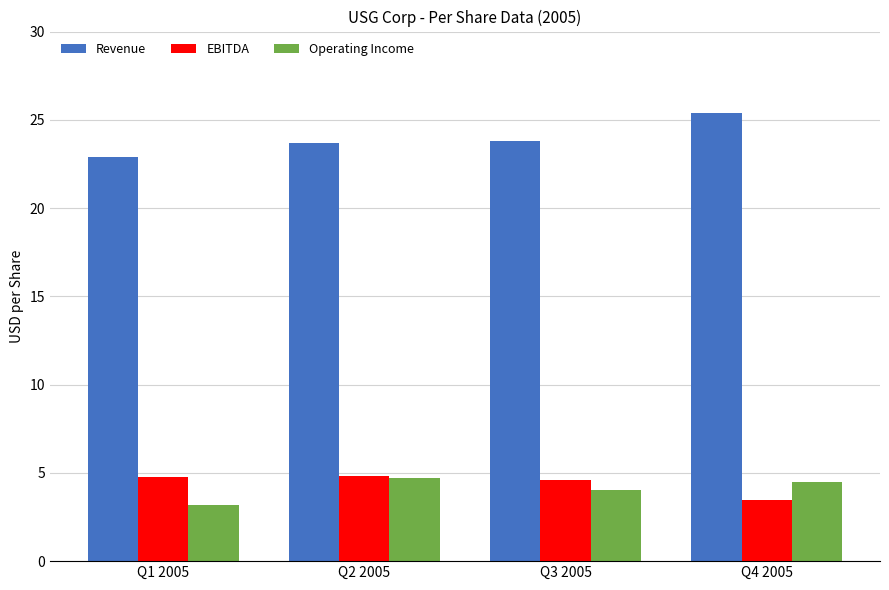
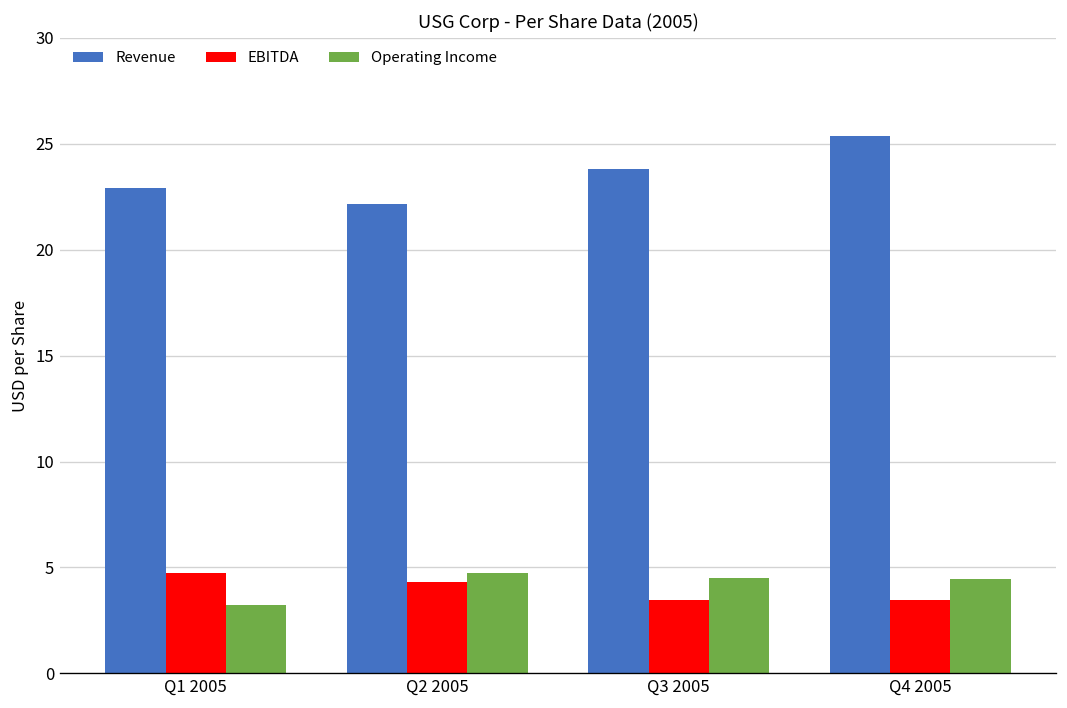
Revenue, Q2 2005: 23.7 -> 22.1
EBITDA, Q2 2005: 4.8 -> 4.3
EBITDA, Q3 2005: 4.6 -> 3.5
Operating Income, Q3 2005: 4.0 -> 4.5
